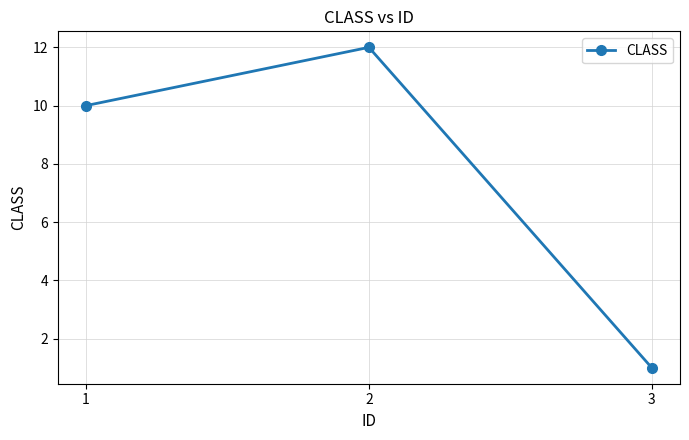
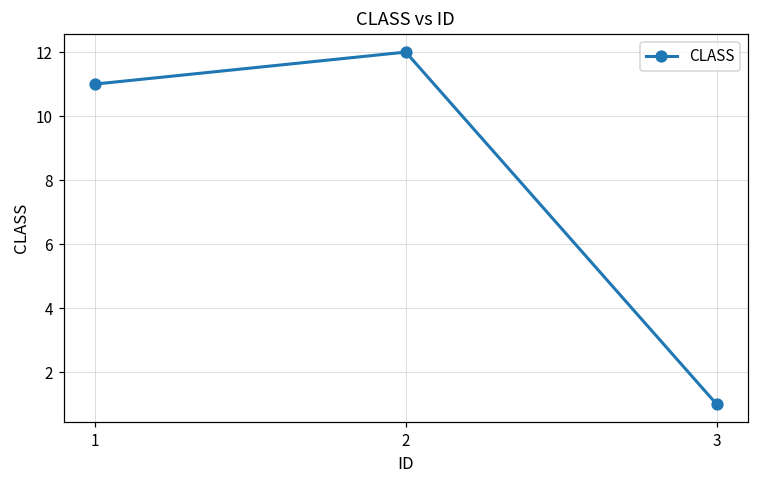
1: 10 -> 11
